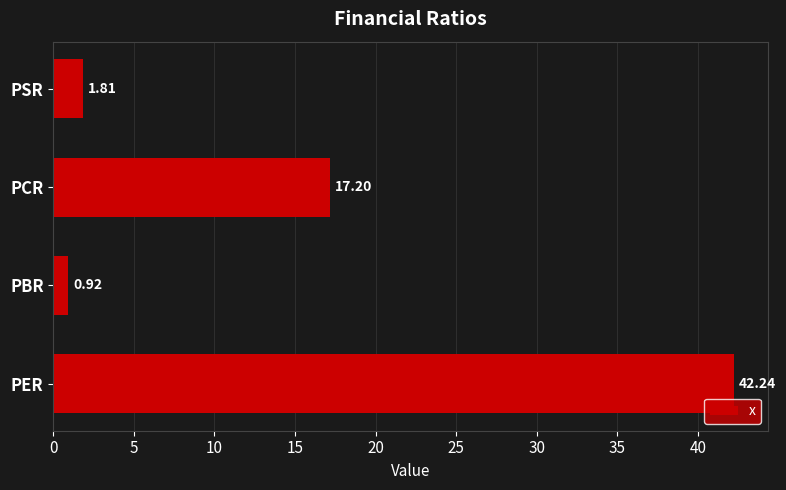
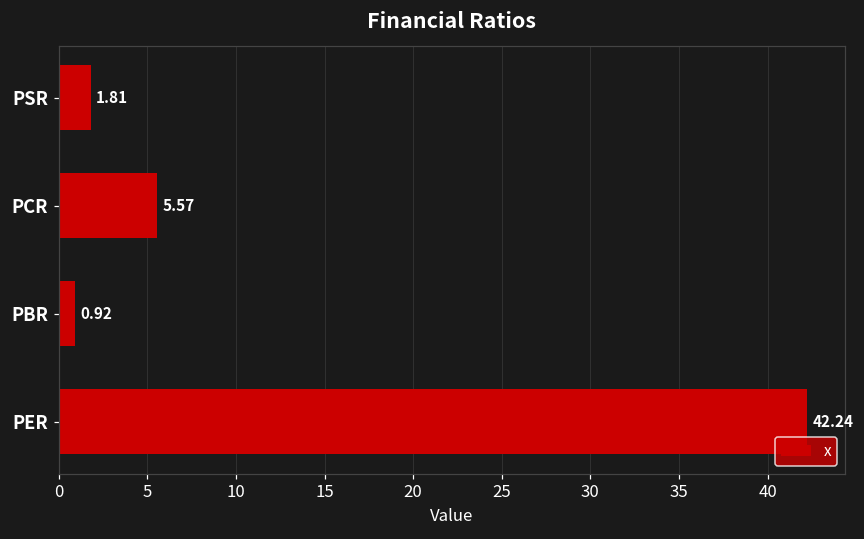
PCR: 17.20 -> 5.57
